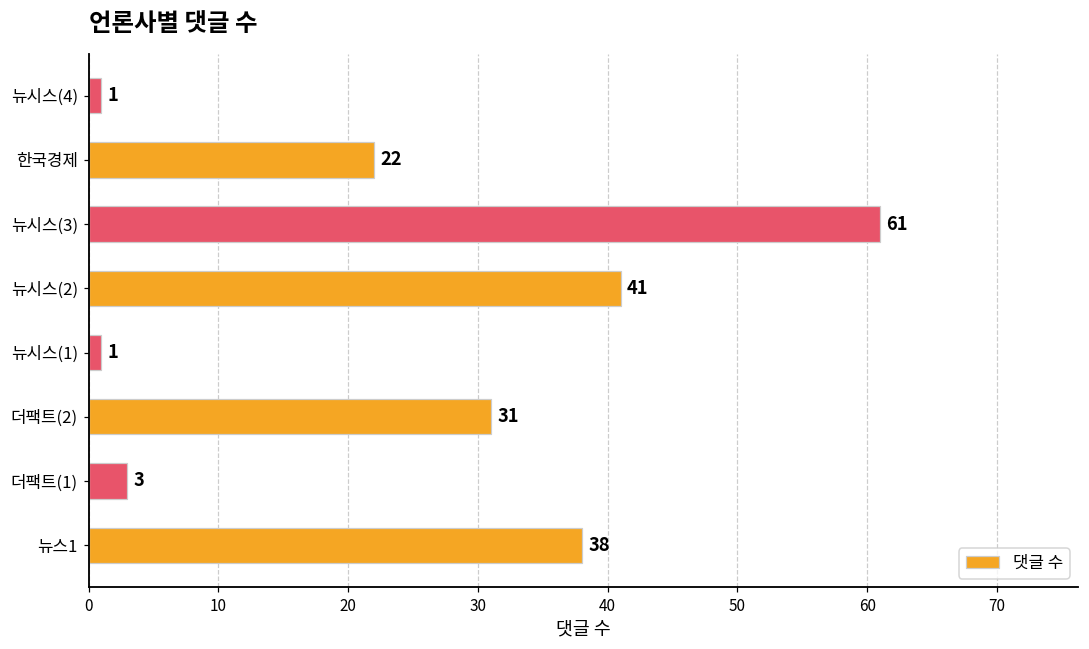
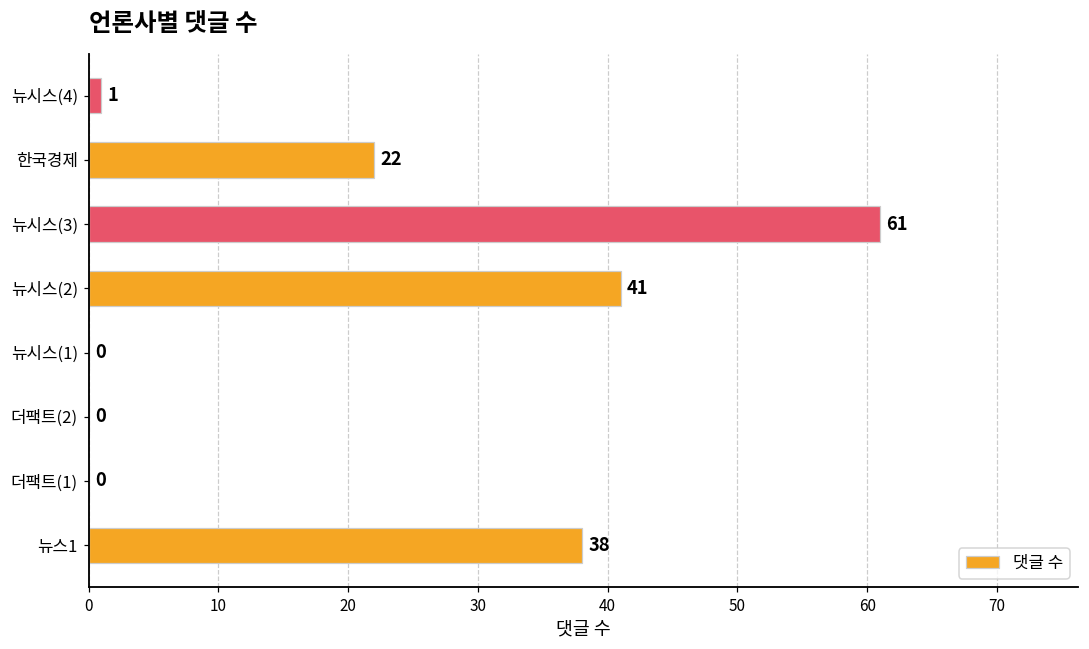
뉴시스(1): 1 -> 0
더팩트(2): 31 -> 0
더팩트(1): 3 -> 0
